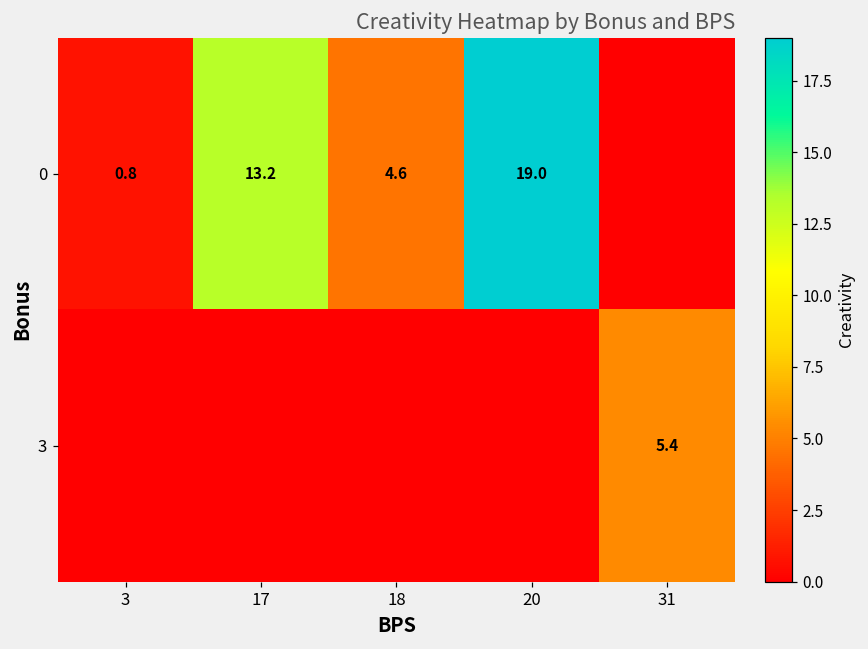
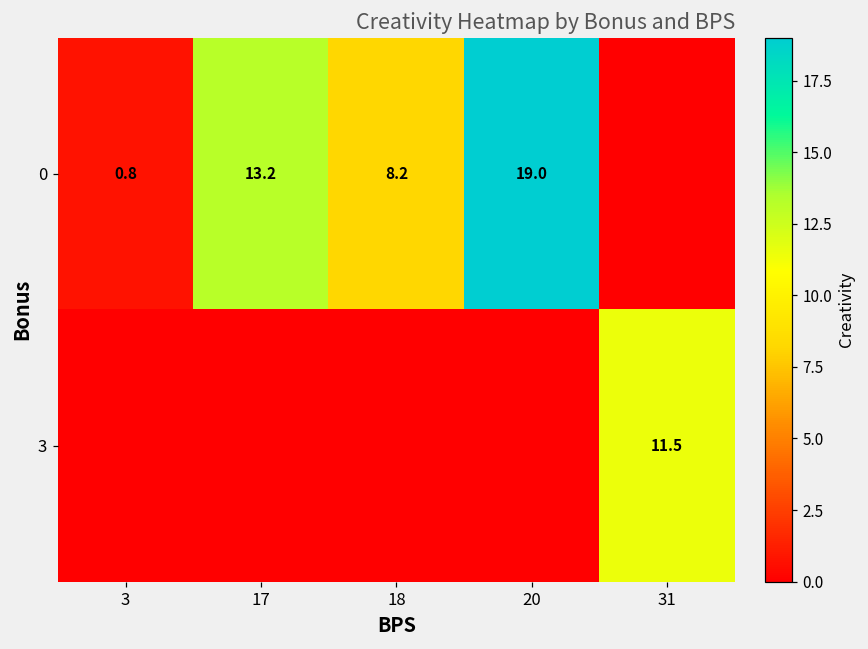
0, 18: 4.6 -> 8.2
3, 31: 5.4 -> 11.5
